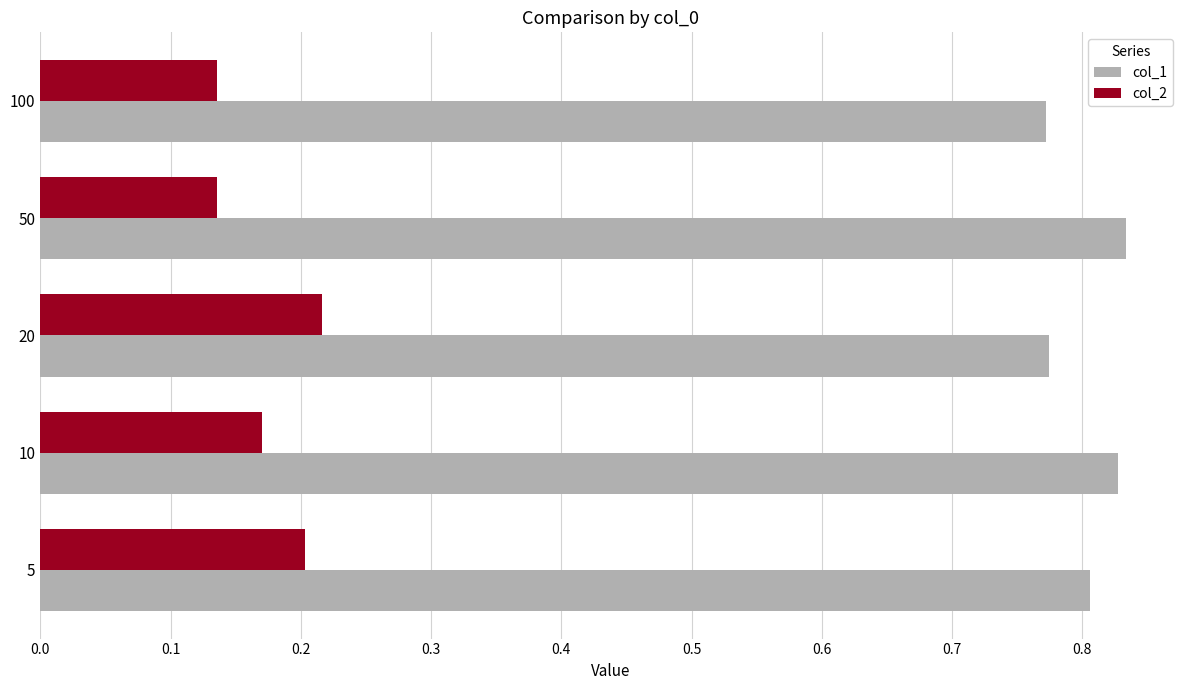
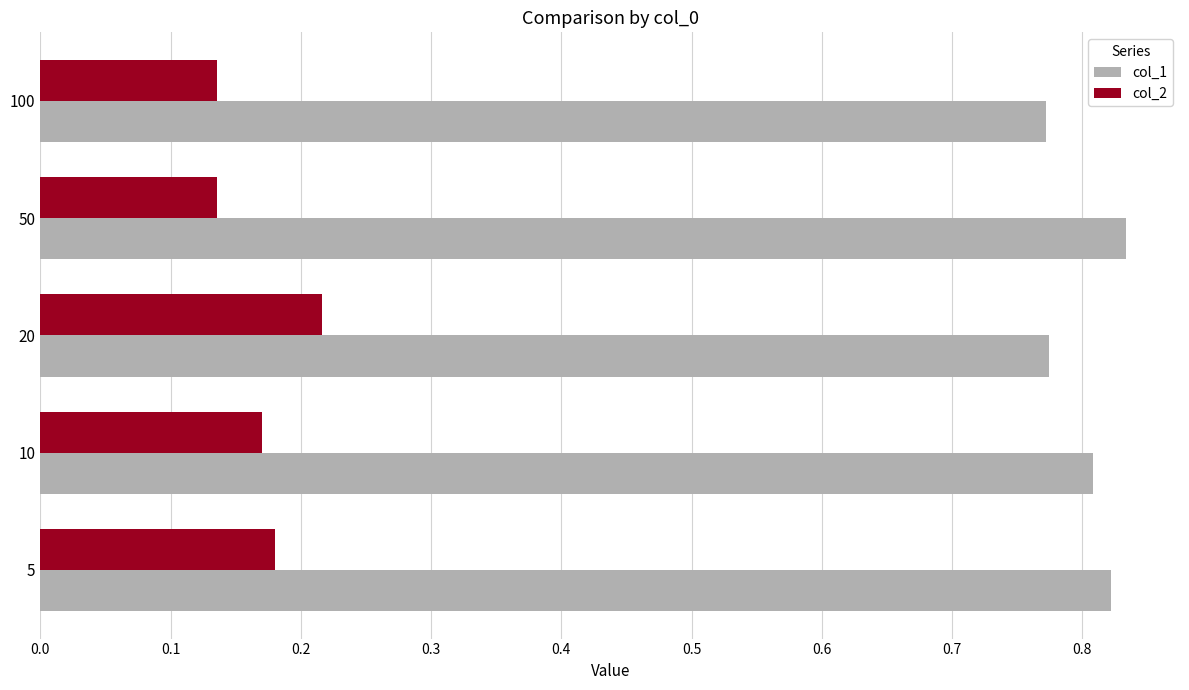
col_1, 10: 0.827 -> 0.808
col_2, 5: 0.203 -> 0.180
col_1, 5: 0.806 -> 0.822
